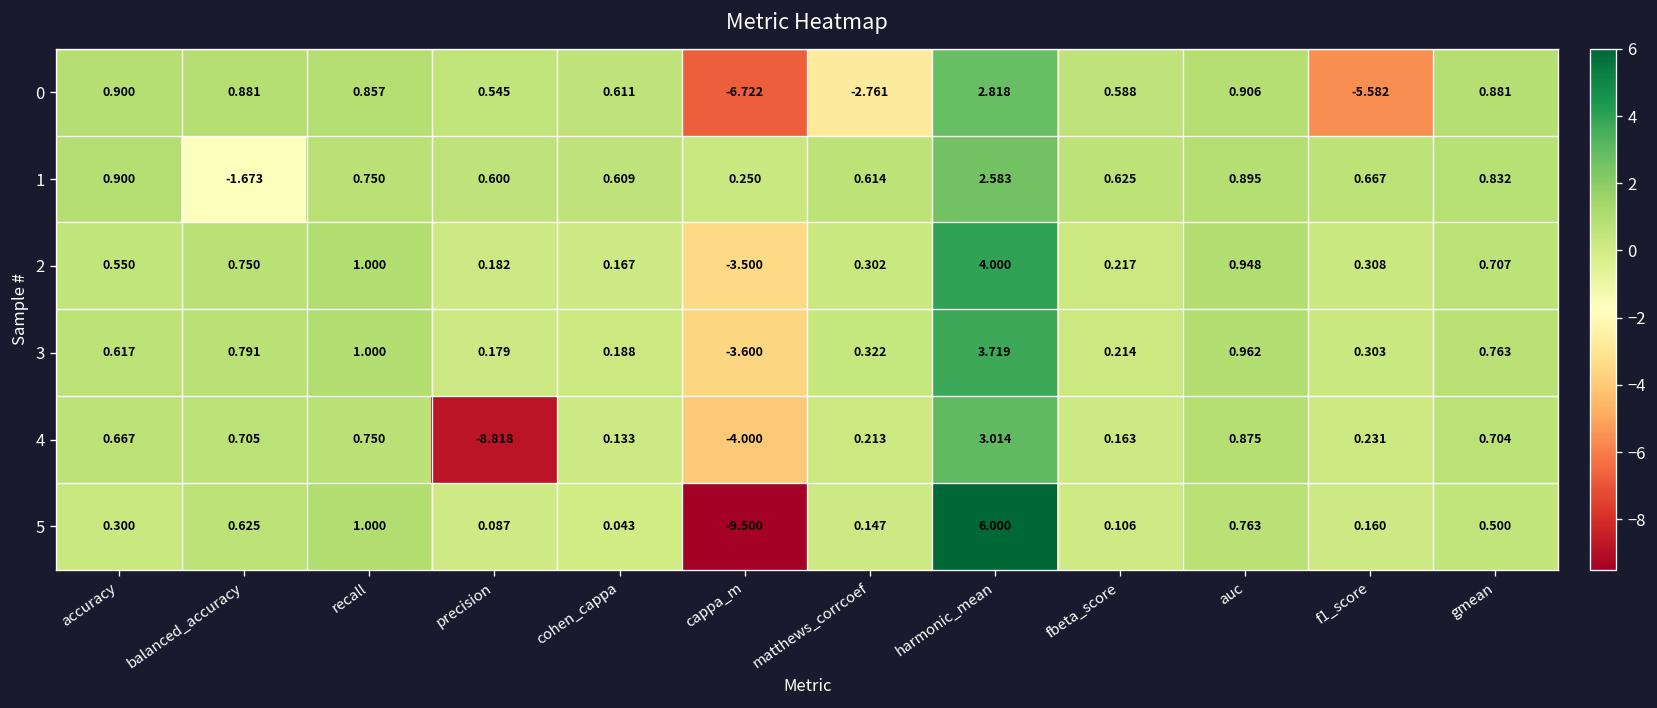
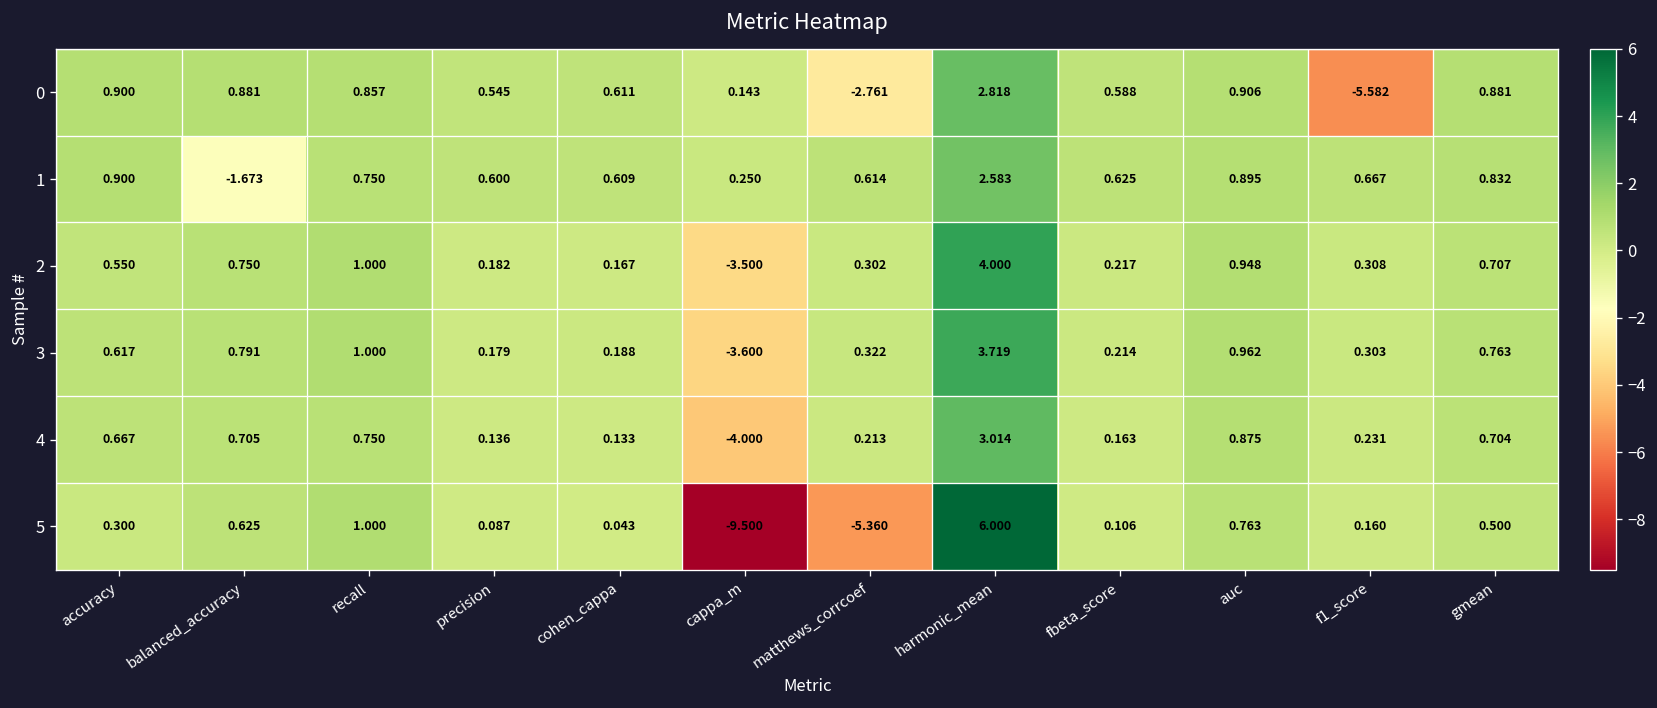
0, cappa_m: -6.722 -> 0.143
4, precision: -8.818 -> 0.136
5, matthews_corrcoef: 0.147 -> -5.360
